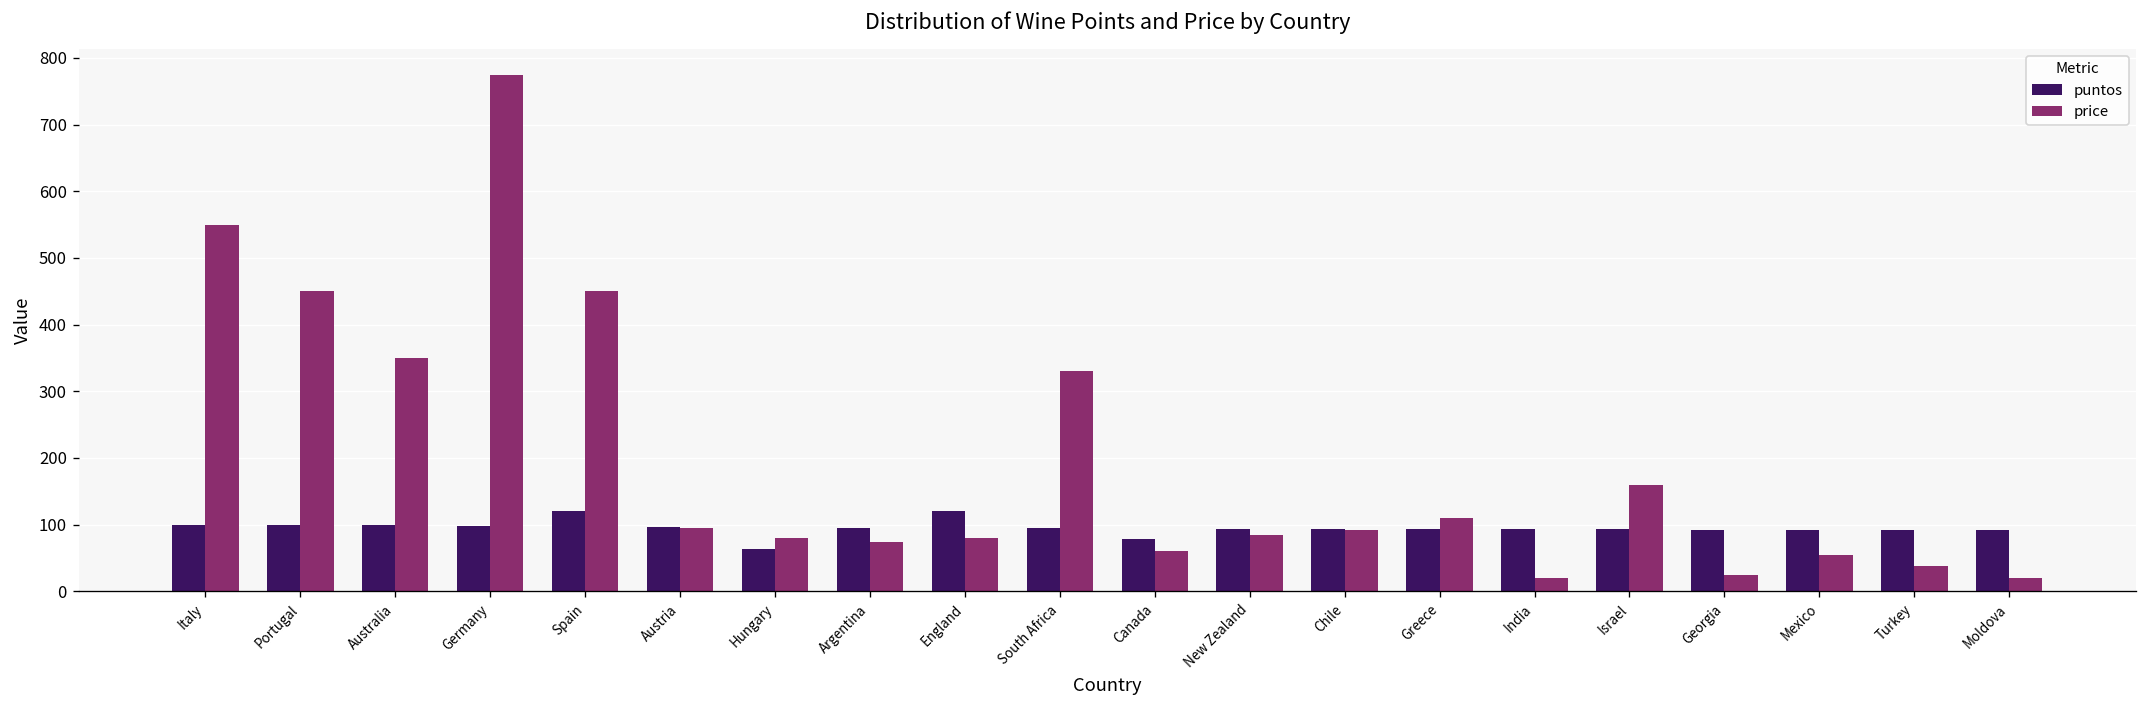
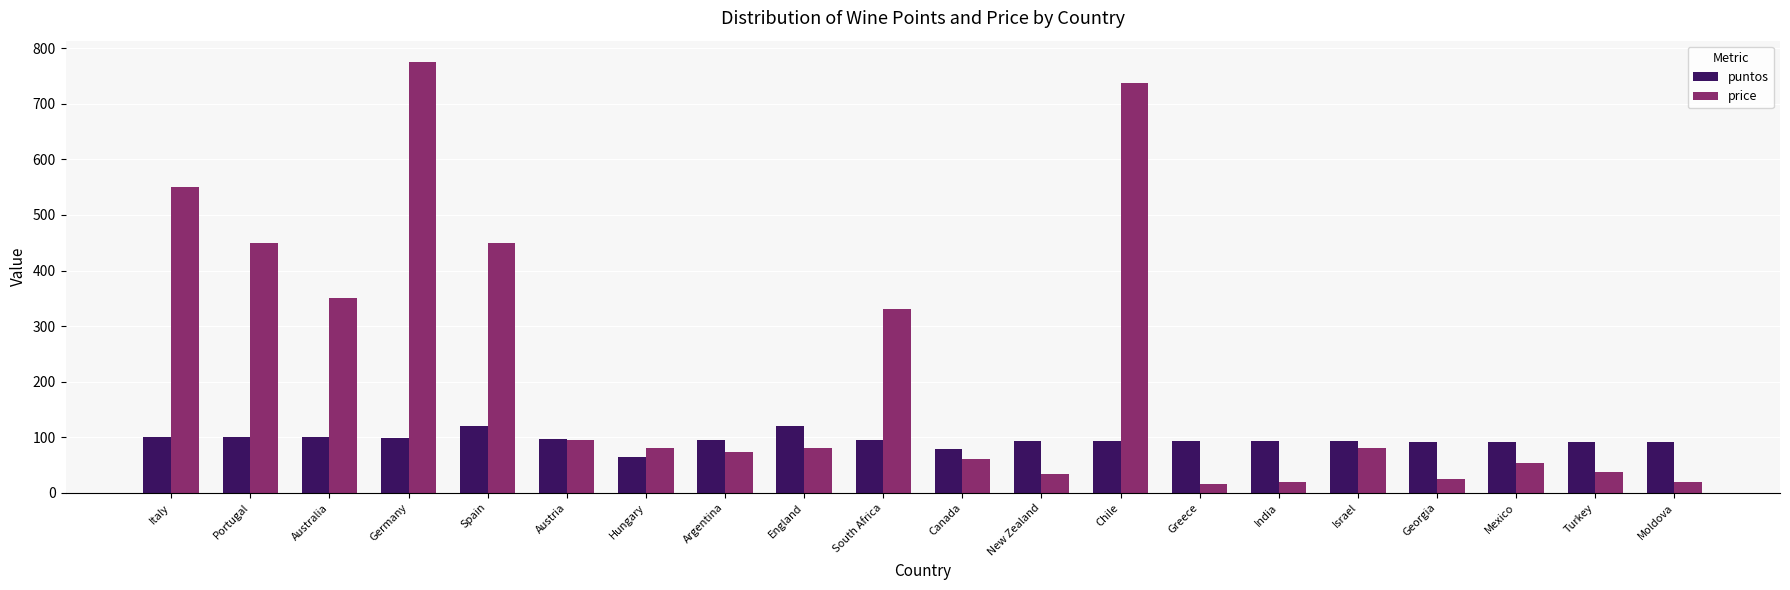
price, New Zealand: 90 -> 30
price, Chile: 90 -> 740
price, Greece: 110 -> 20
price, Israel: 160 -> 80
